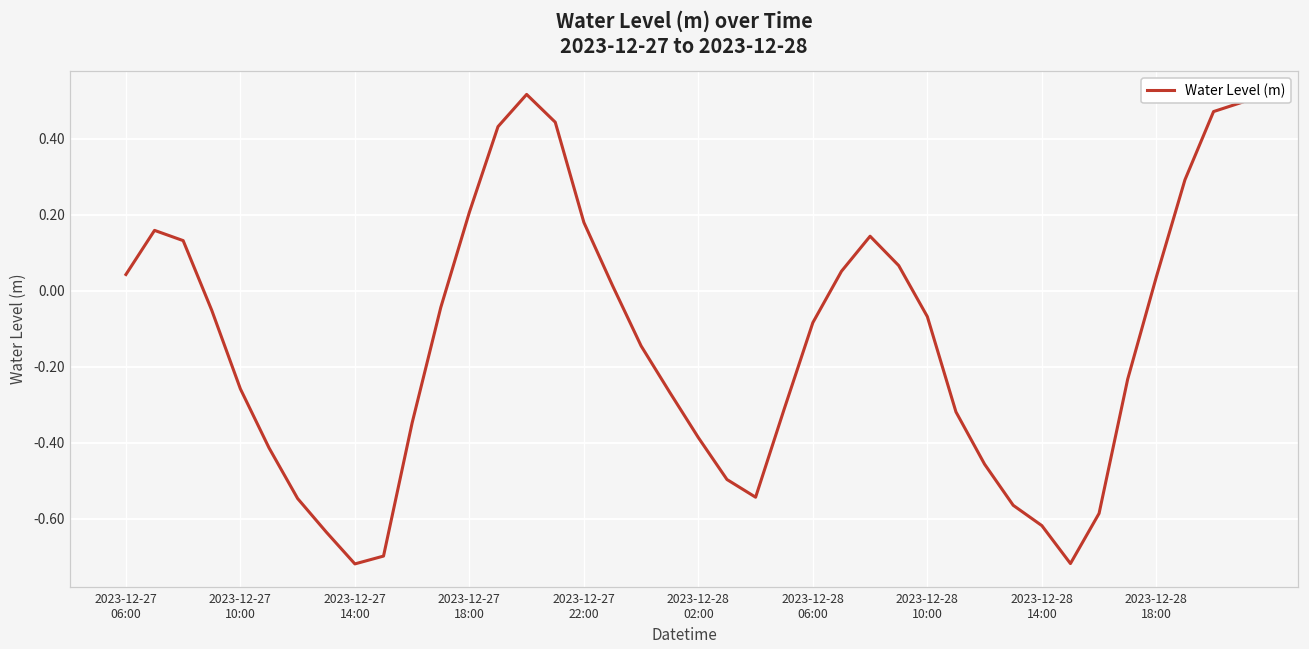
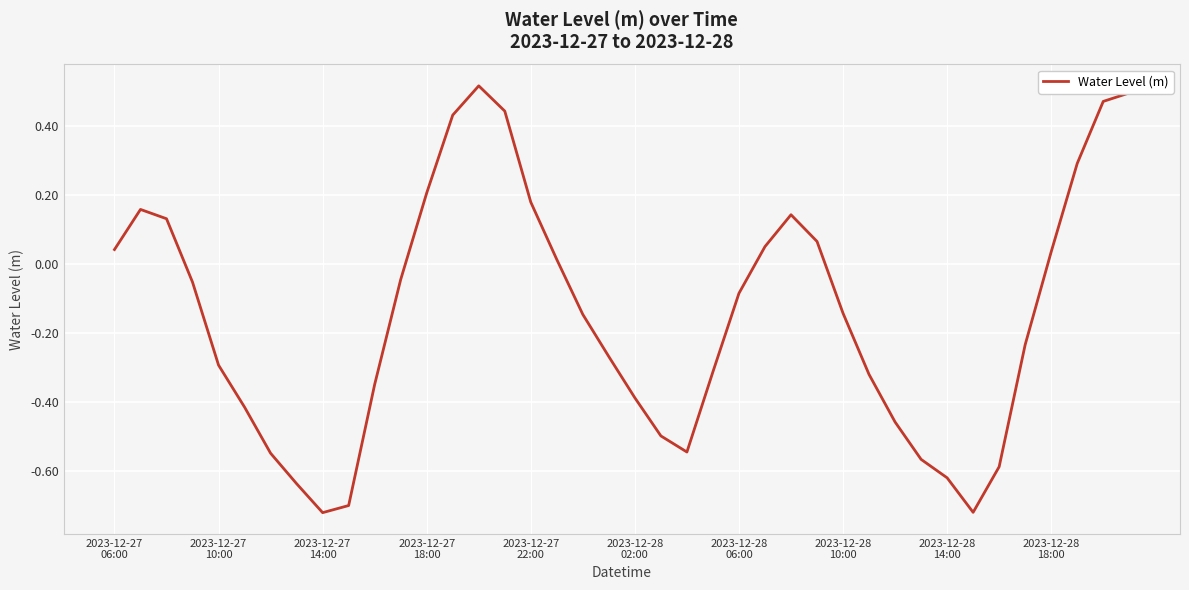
2023-12-27 10:00: -0.26 -> -0.29
2023-12-28 10:00: -0.07 -> -0.14
